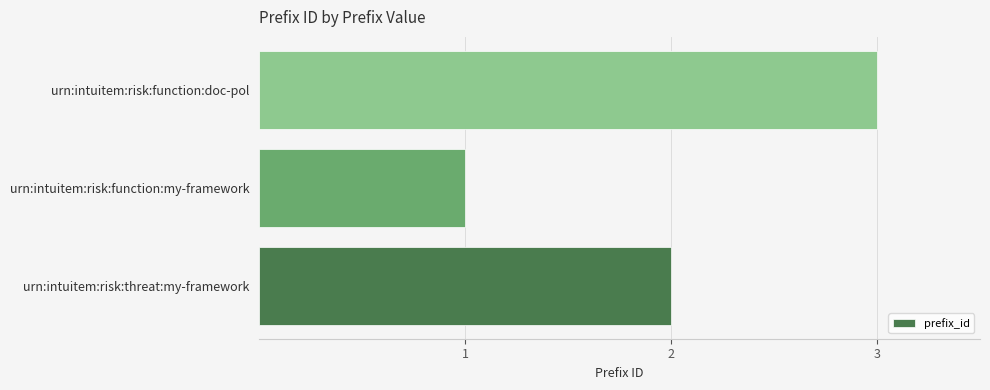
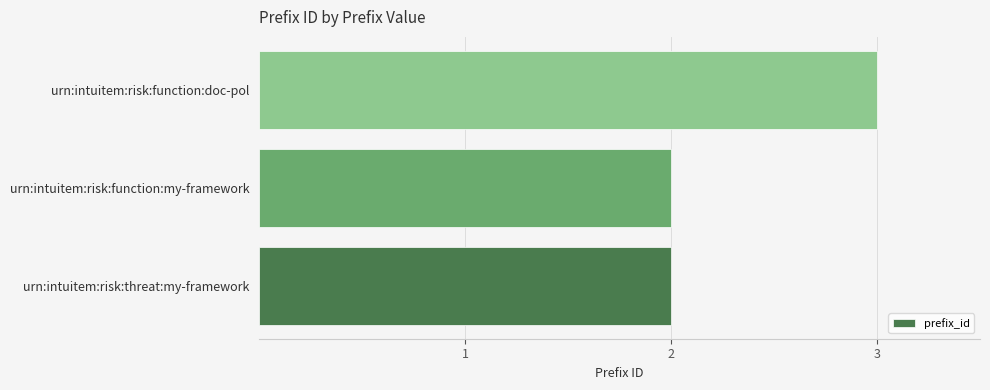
urn:intuitem:risk:function:my-framework: 1 -> 2
